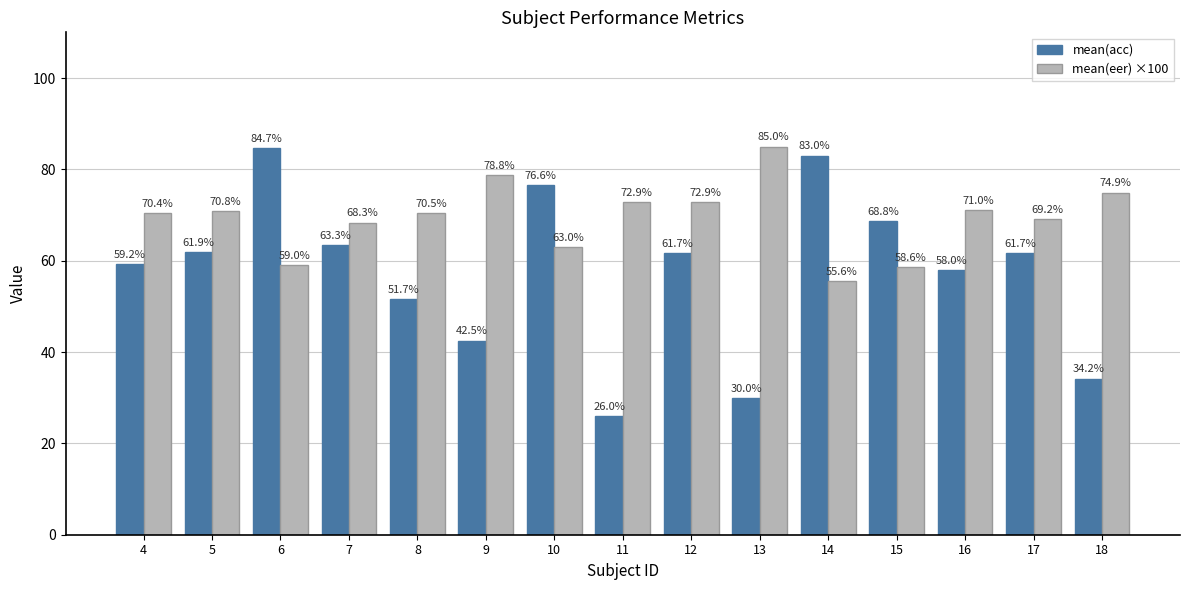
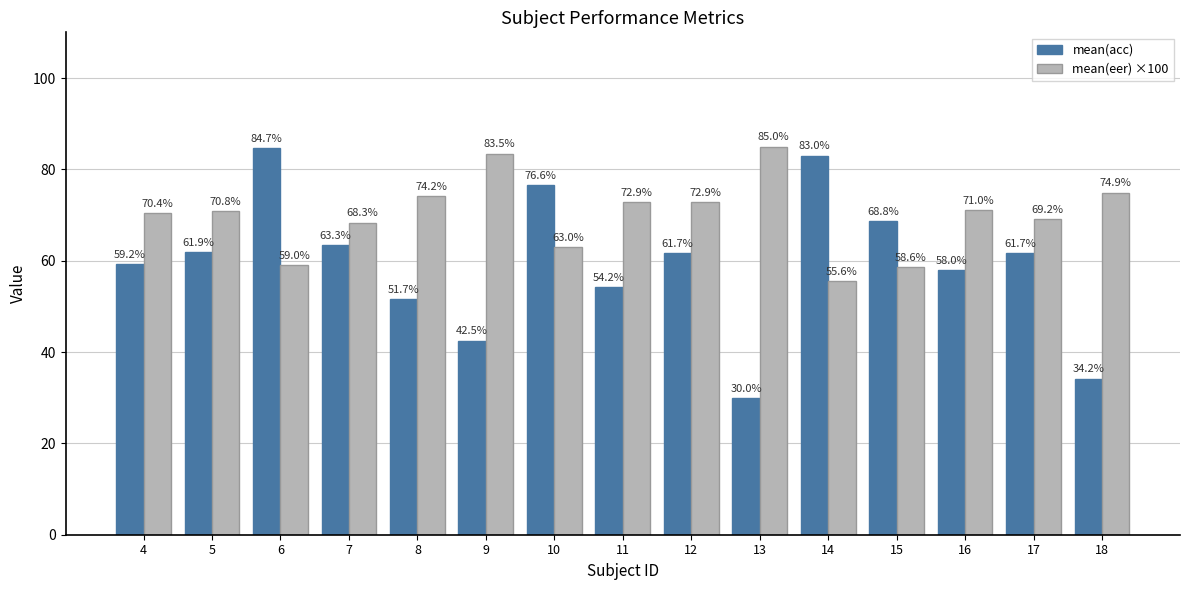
mean(eer) ×100, 8: 70.5% -> 74.2%
mean(eer) ×100, 9: 78.8% -> 83.5%
mean(acc), 11: 26.0% -> 54.2%
